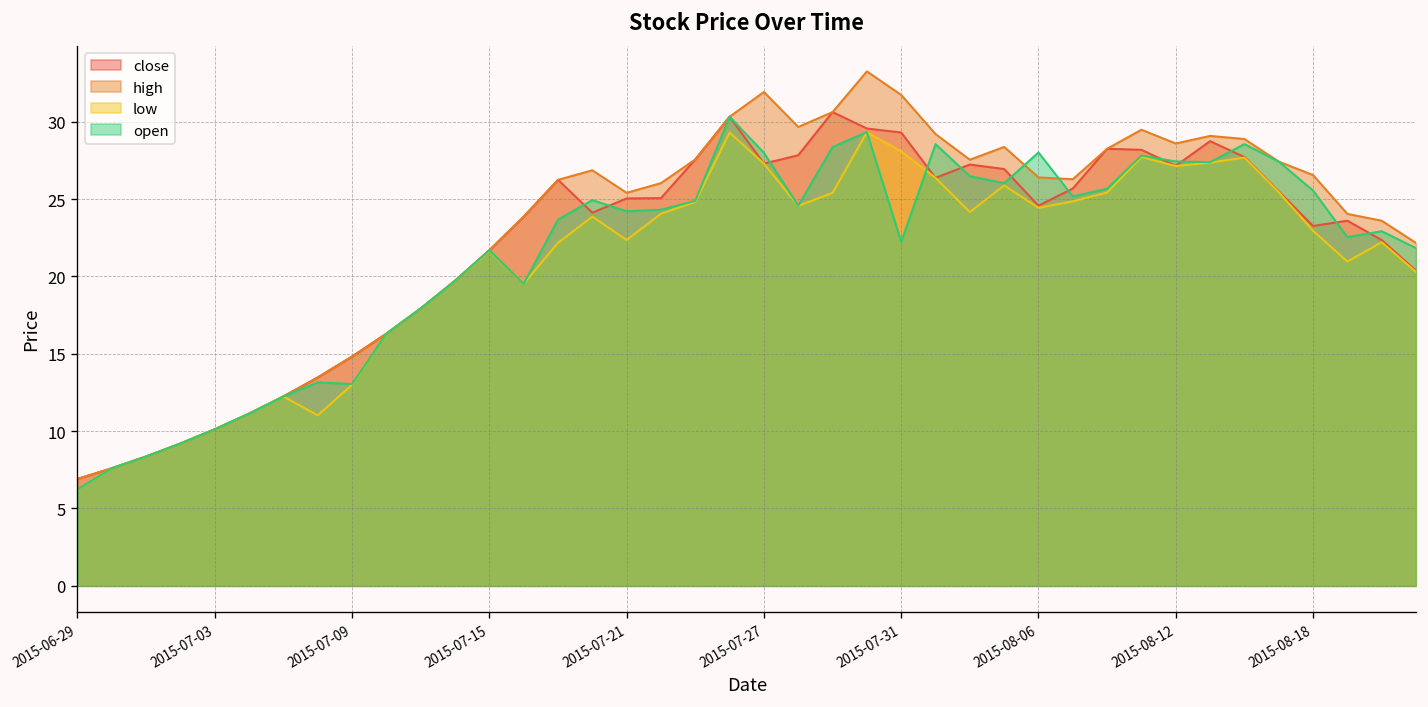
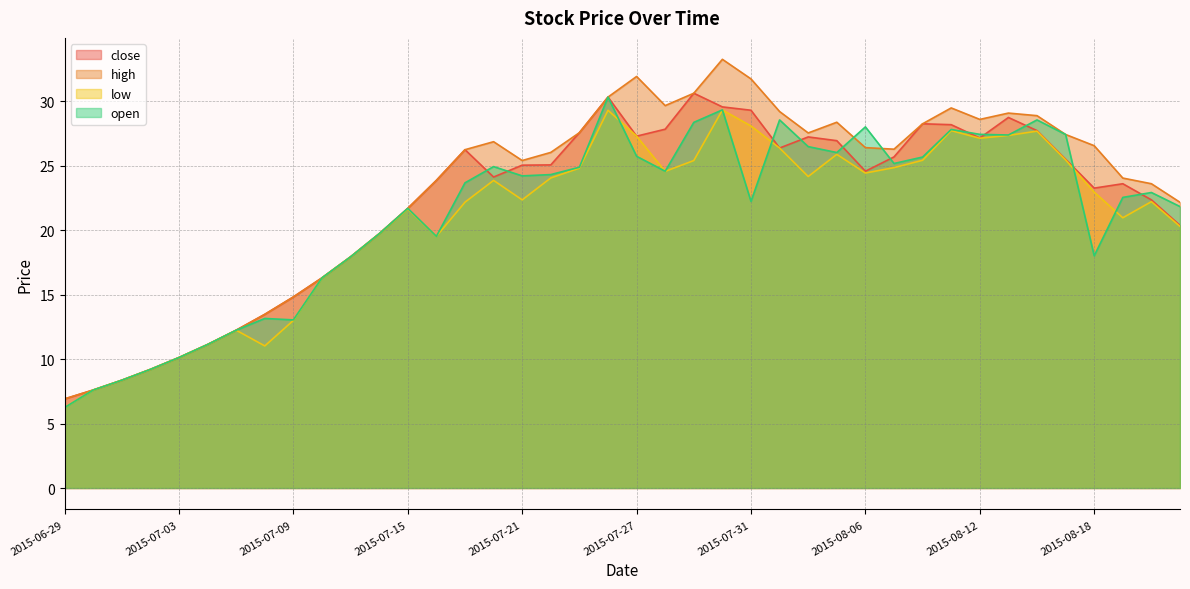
open, 2015-07-27: 28.0 -> 25.7
open, 2015-08-18: 25.6 -> 18.0
